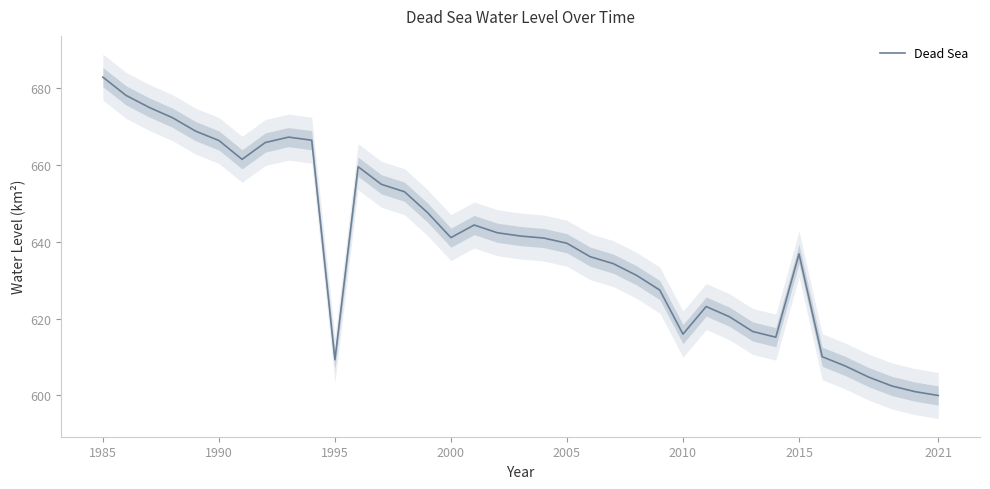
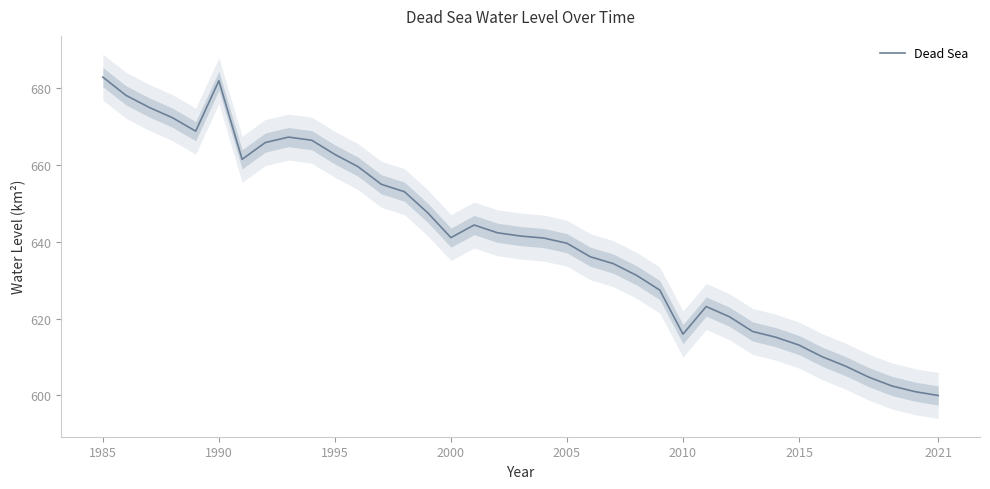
Dead Sea, 1990: 666 -> 682
Dead Sea, 1995: 609 -> 663
Dead Sea, 2015: 637 -> 613
